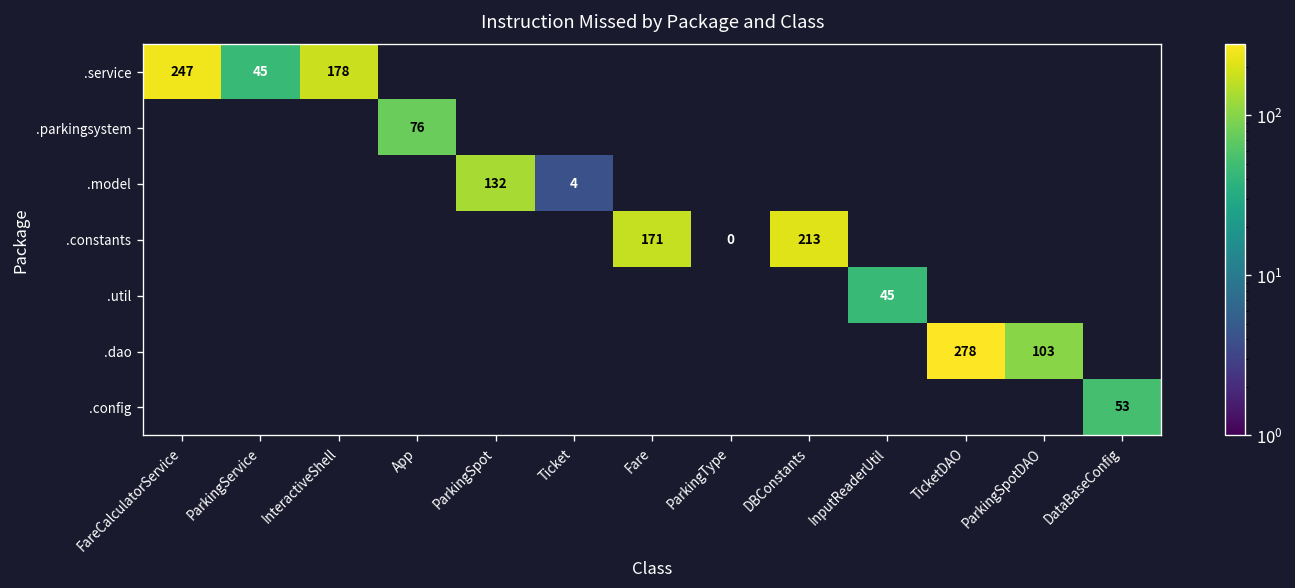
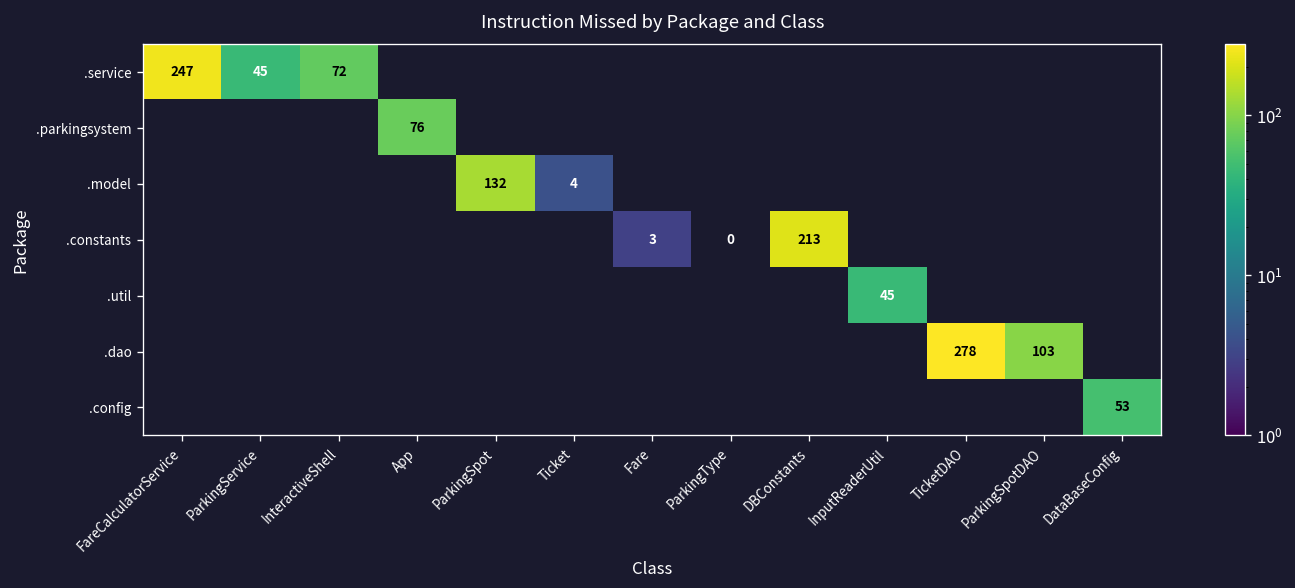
.service, InteractiveShell: 178 -> 72
.constants, Fare: 171 -> 3
